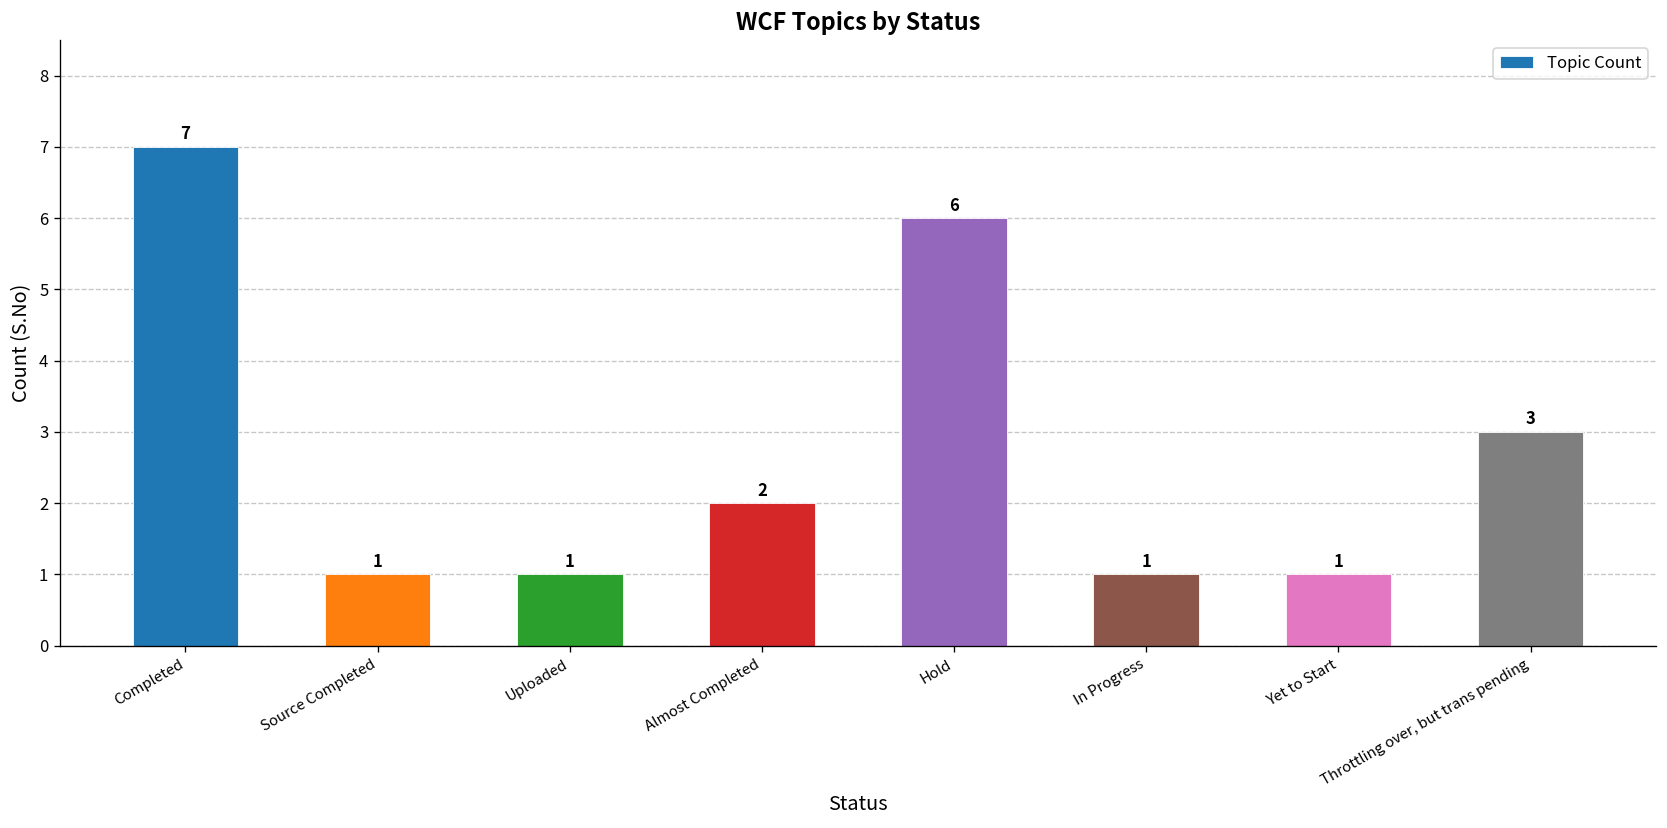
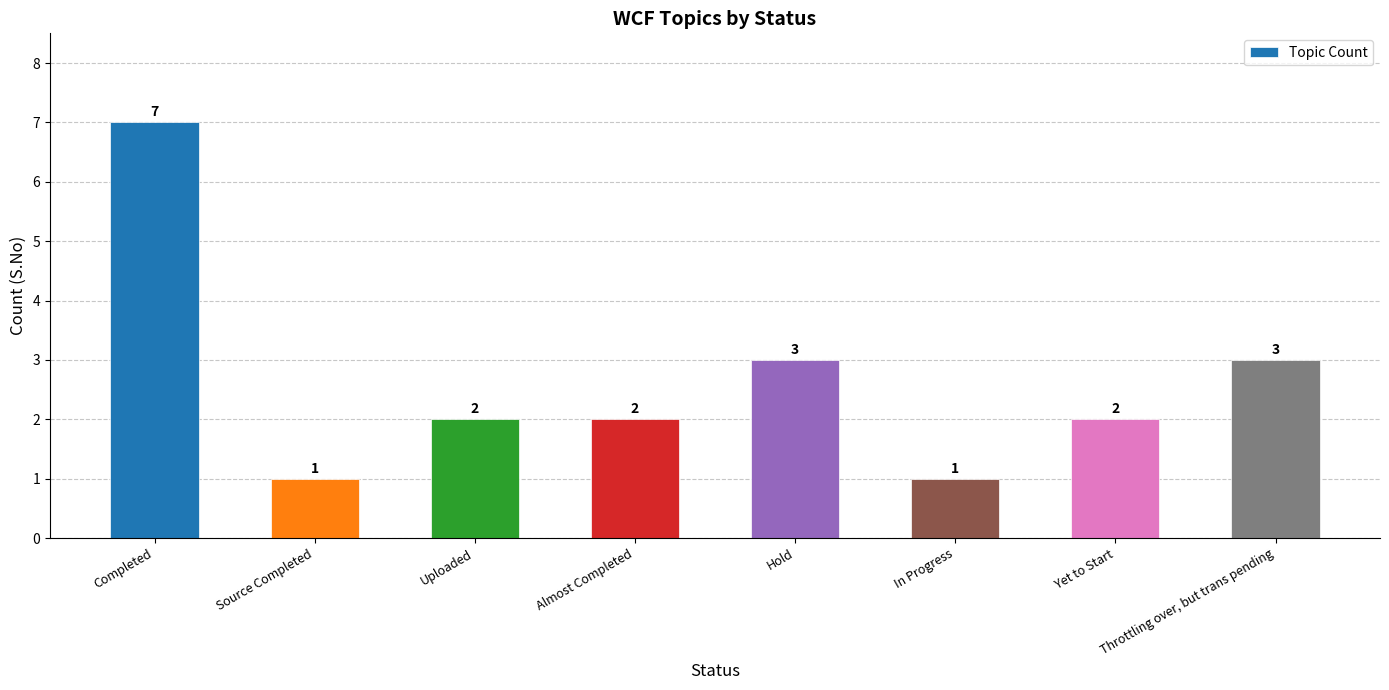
Uploaded: 1 -> 2
Hold: 6 -> 3
Yet to Start: 1 -> 2
